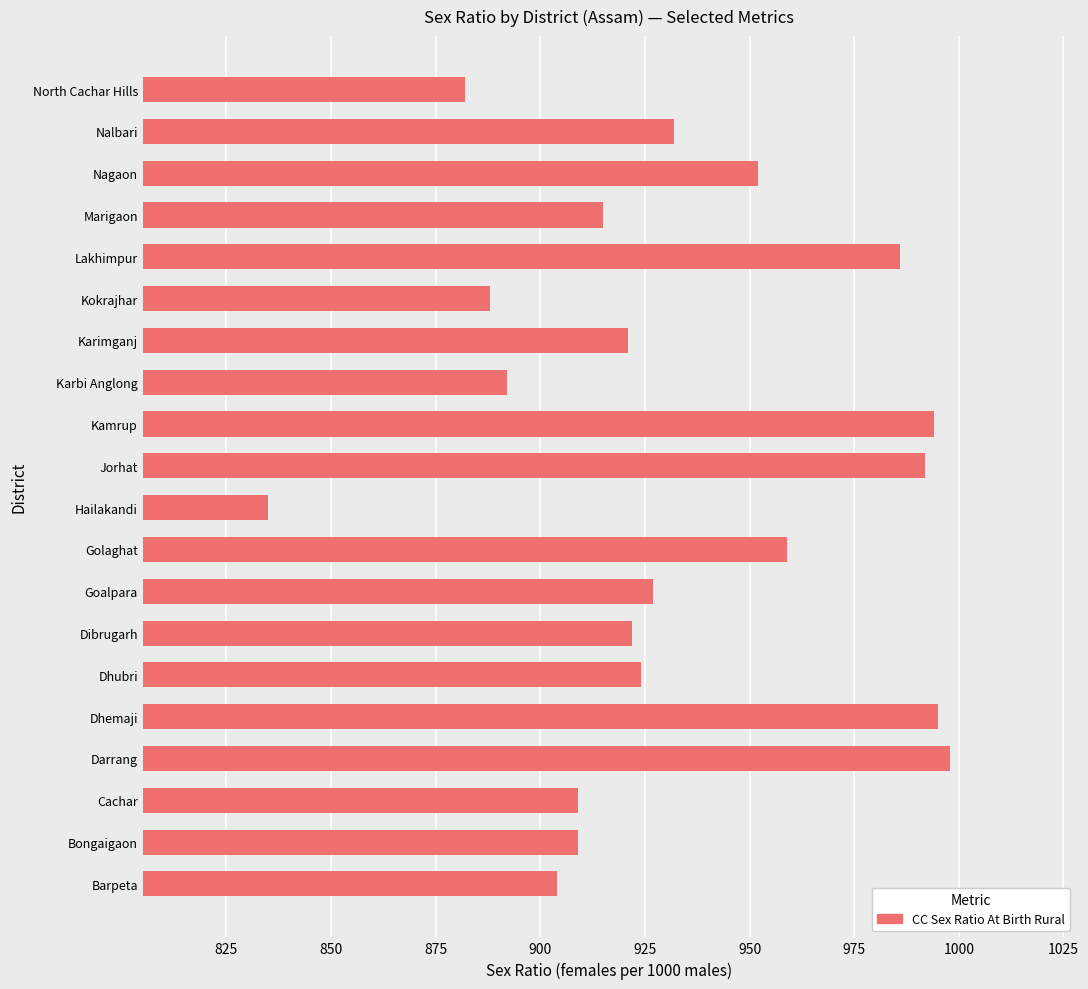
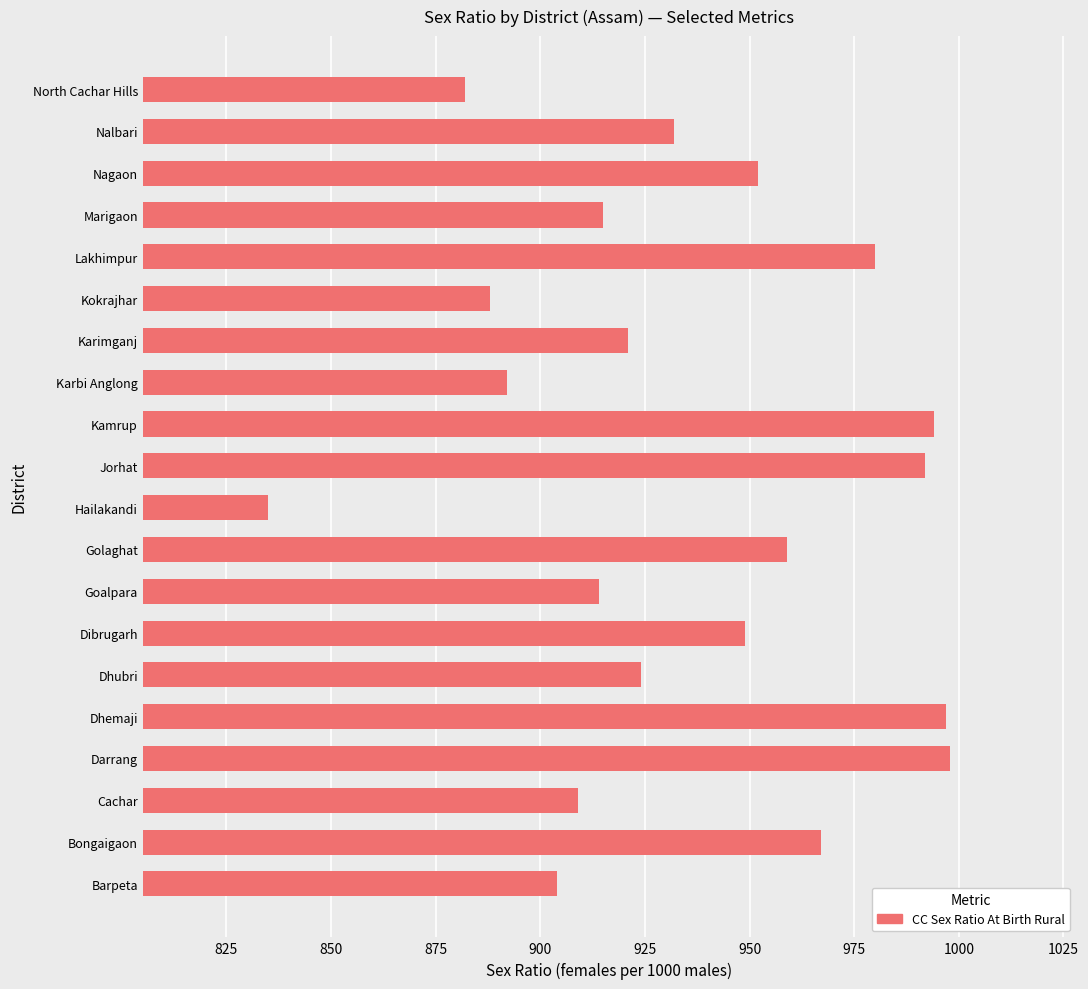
Lakhimpur: 986 -> 980
Goalpara: 927 -> 914
Dibrugarh: 922 -> 949
Dhemaji: 995 -> 997
Bongaigaon: 909 -> 967
